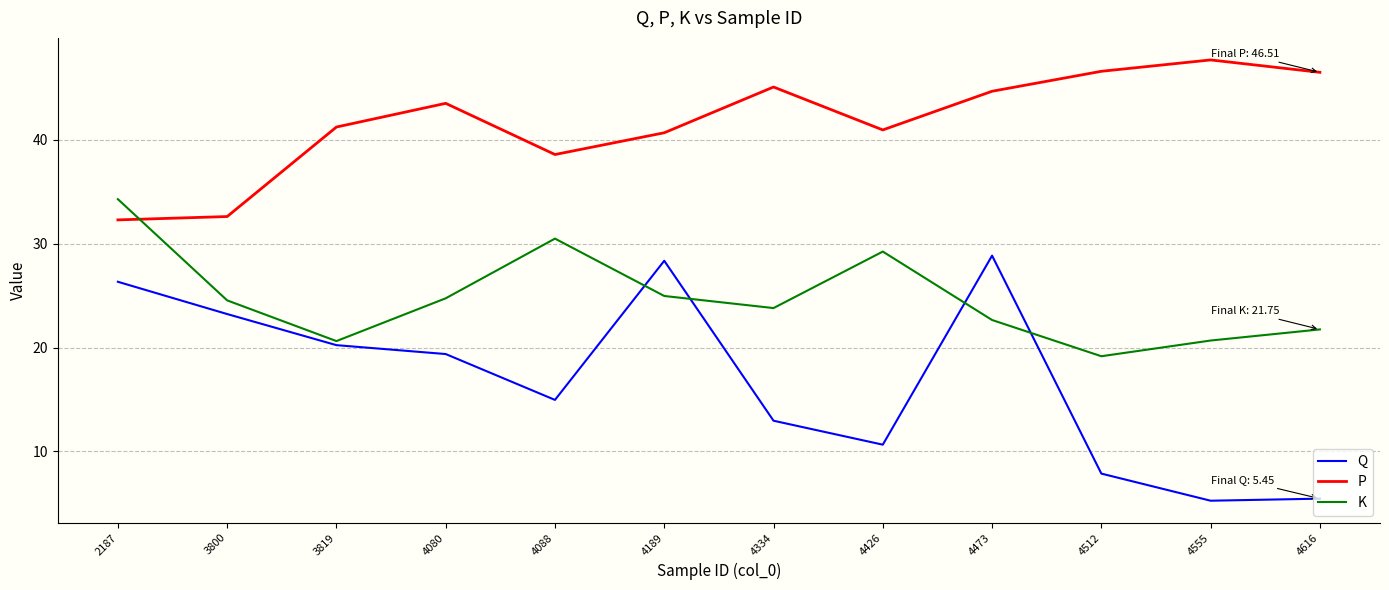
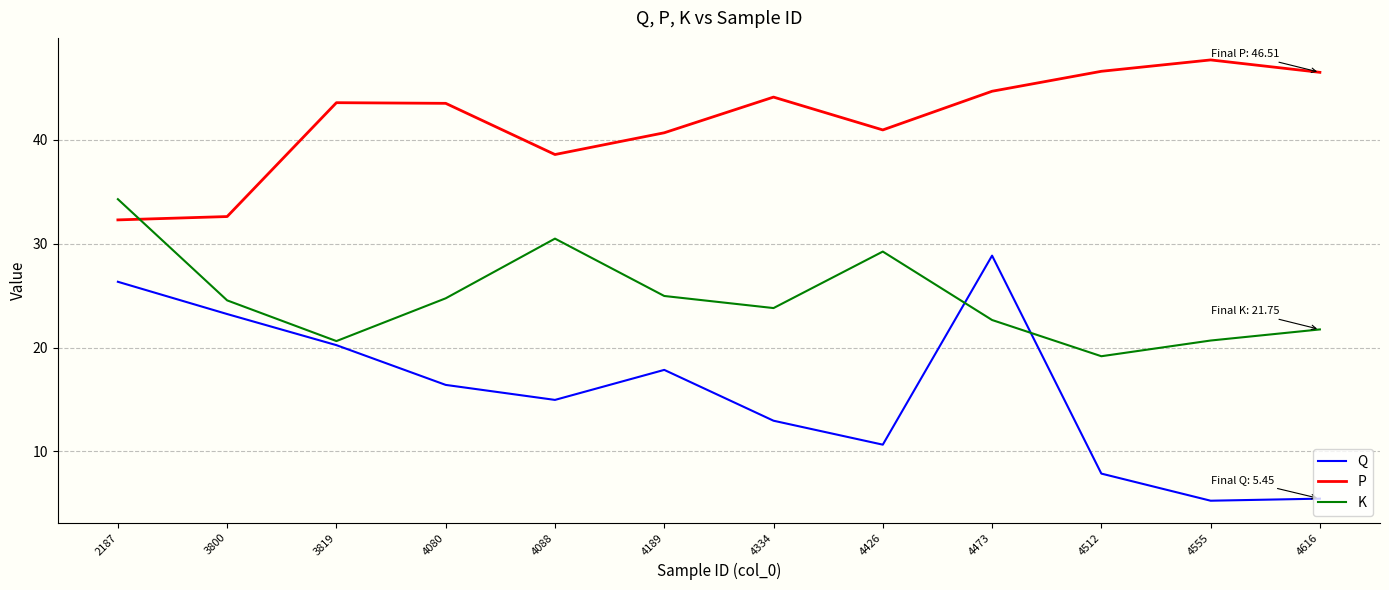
P, 3819: 41.2 -> 43.6
Q, 4080: 19.4 -> 16.4
Q, 4189: 28.4 -> 17.9
P, 4334: 45.1 -> 44.1
